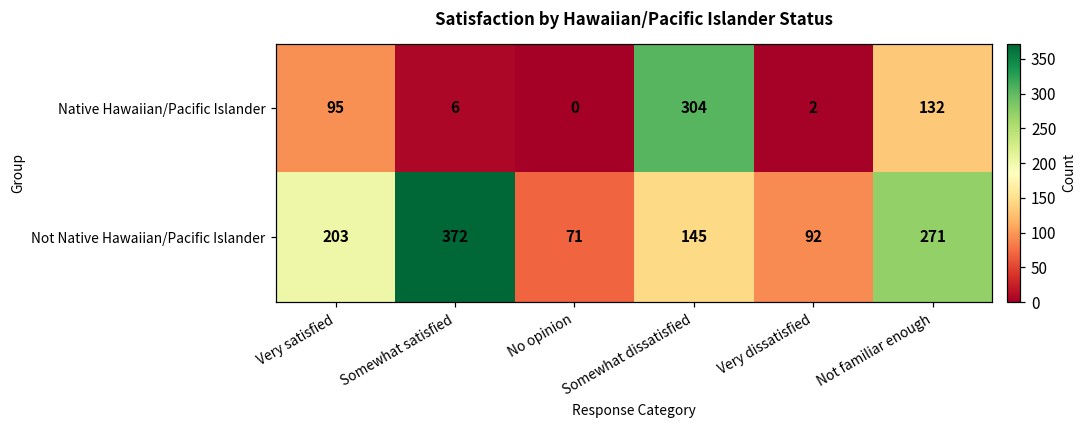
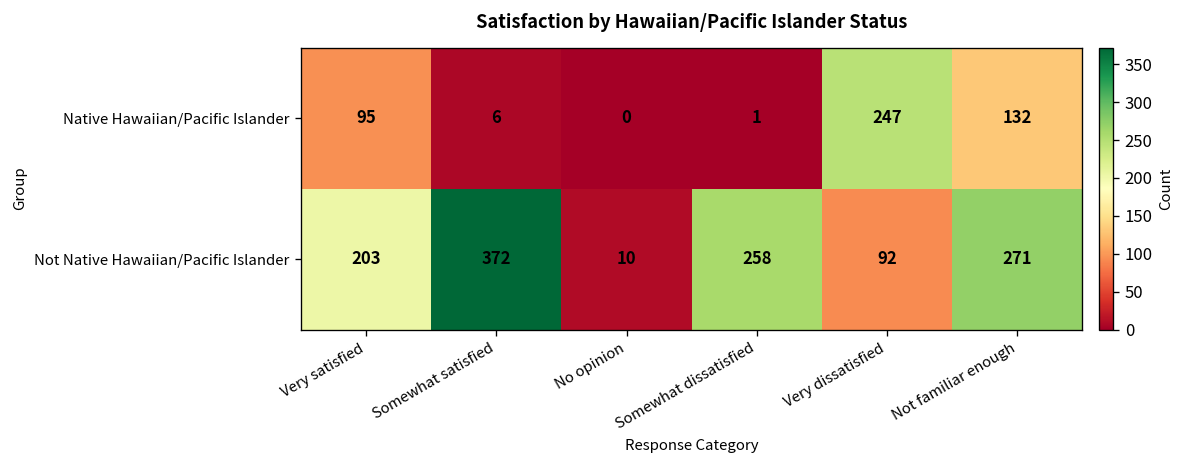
Native Hawaiian/Pacific Islander, Somewhat dissatisfied: 304 -> 1
Native Hawaiian/Pacific Islander, Very dissatisfied: 2 -> 247
Not Native Hawaiian/Pacific Islander, No opinion: 71 -> 10
Not Native Hawaiian/Pacific Islander, Somewhat dissatisfied: 145 -> 258
